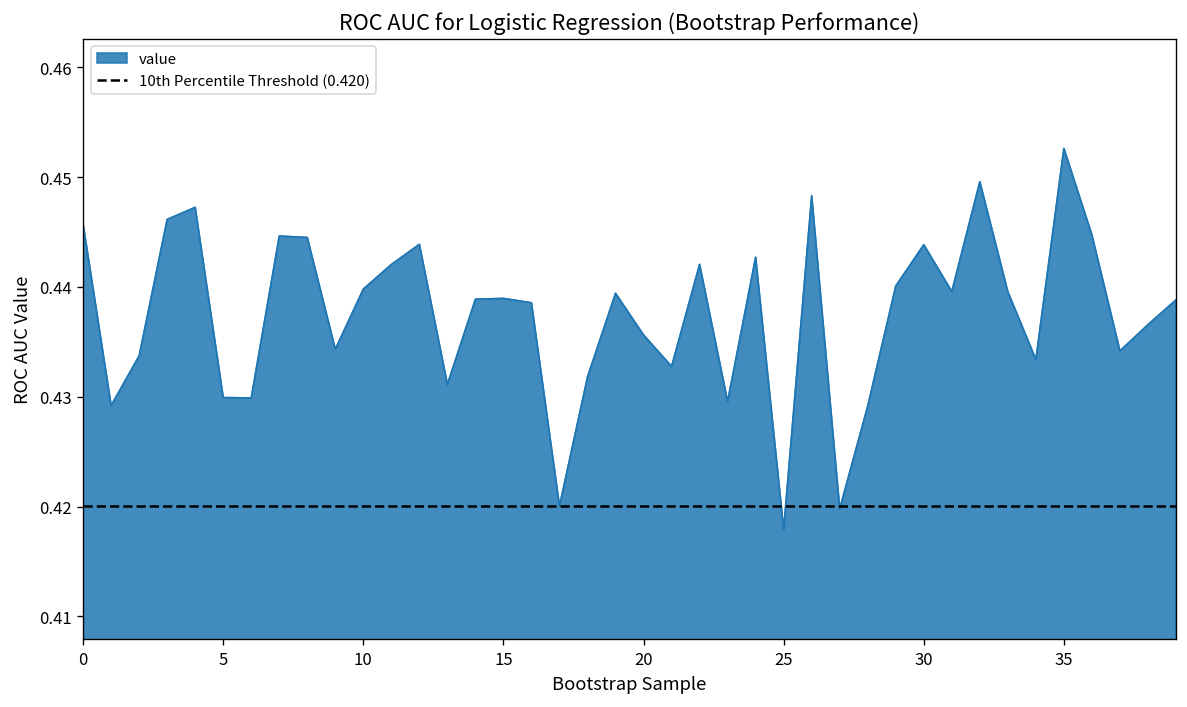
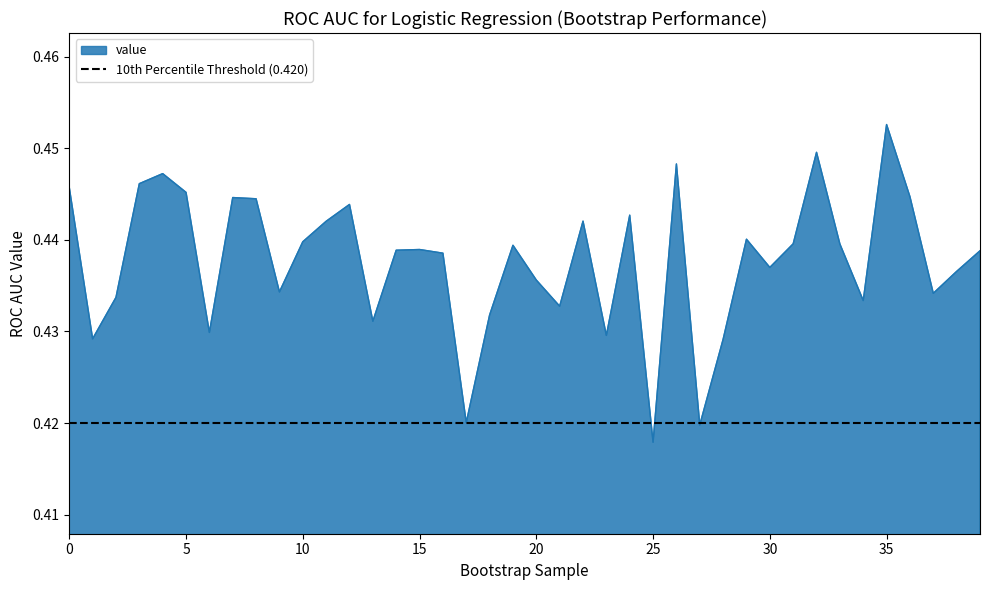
5: 0.430 -> 0.445
30: 0.444 -> 0.437
